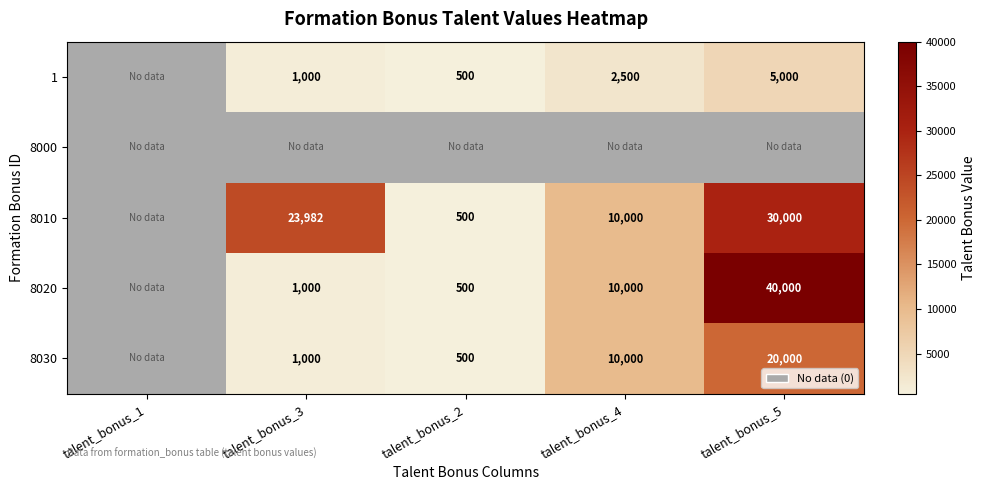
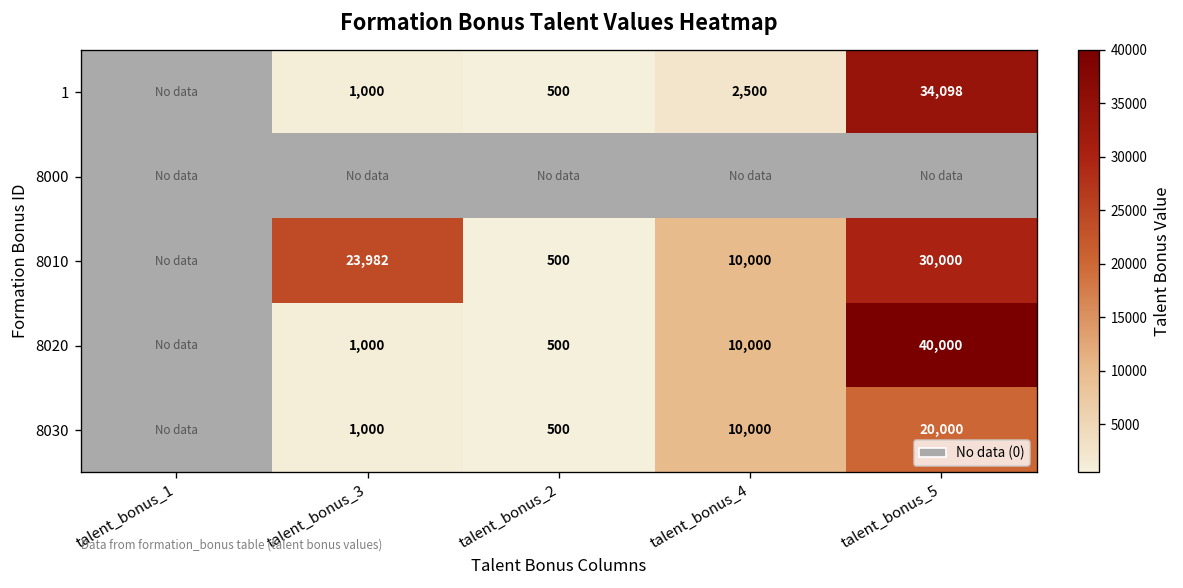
1, talent_bonus_5: 5,000 -> 34,098
